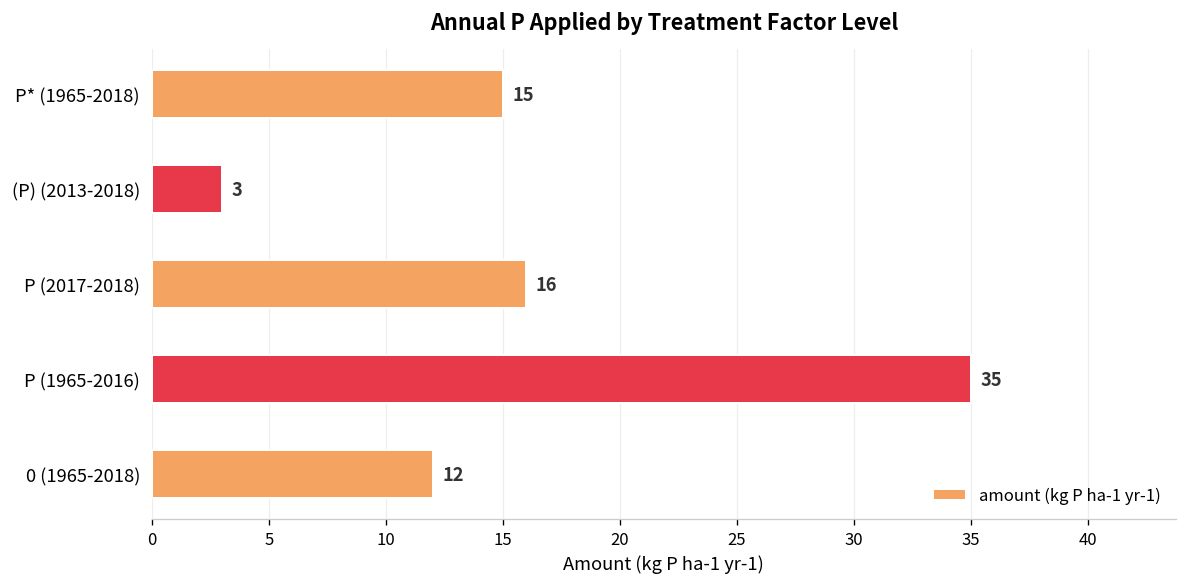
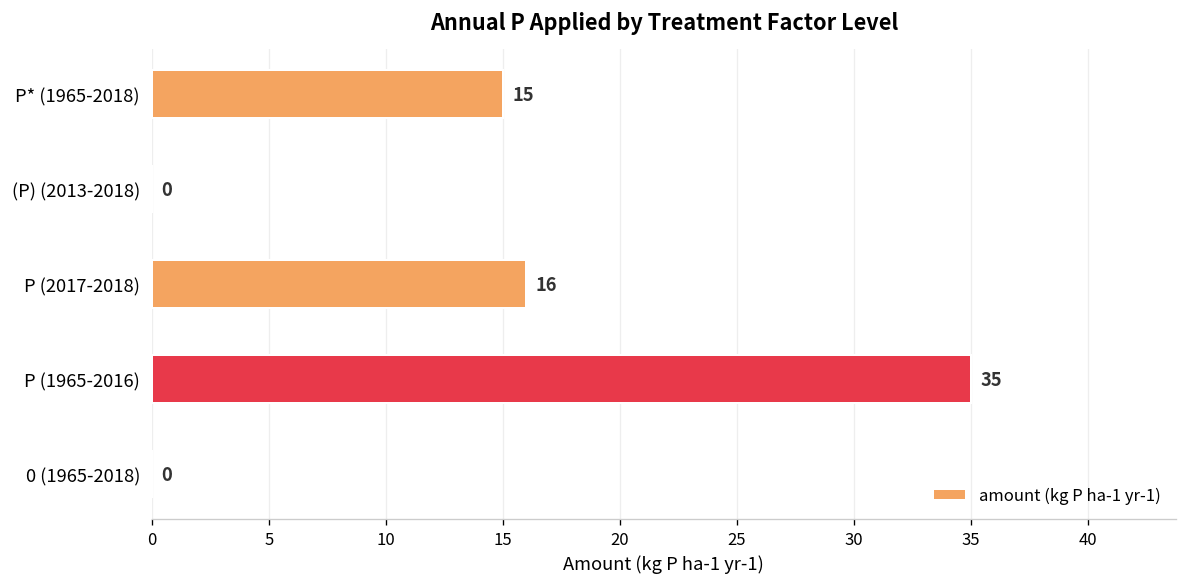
(P) (2013-2018): 3 -> 0
0 (1965-2018): 12 -> 0
